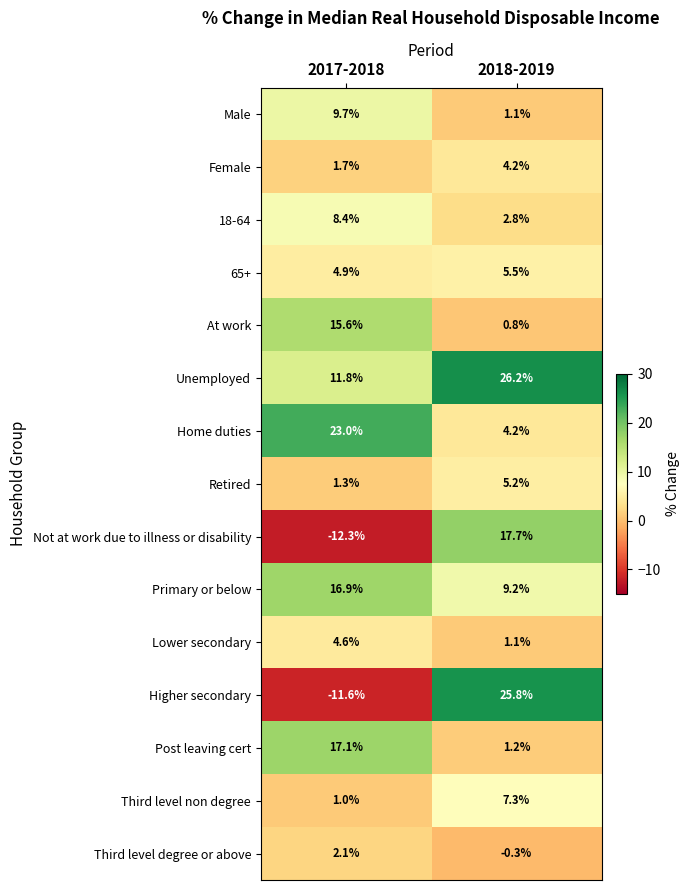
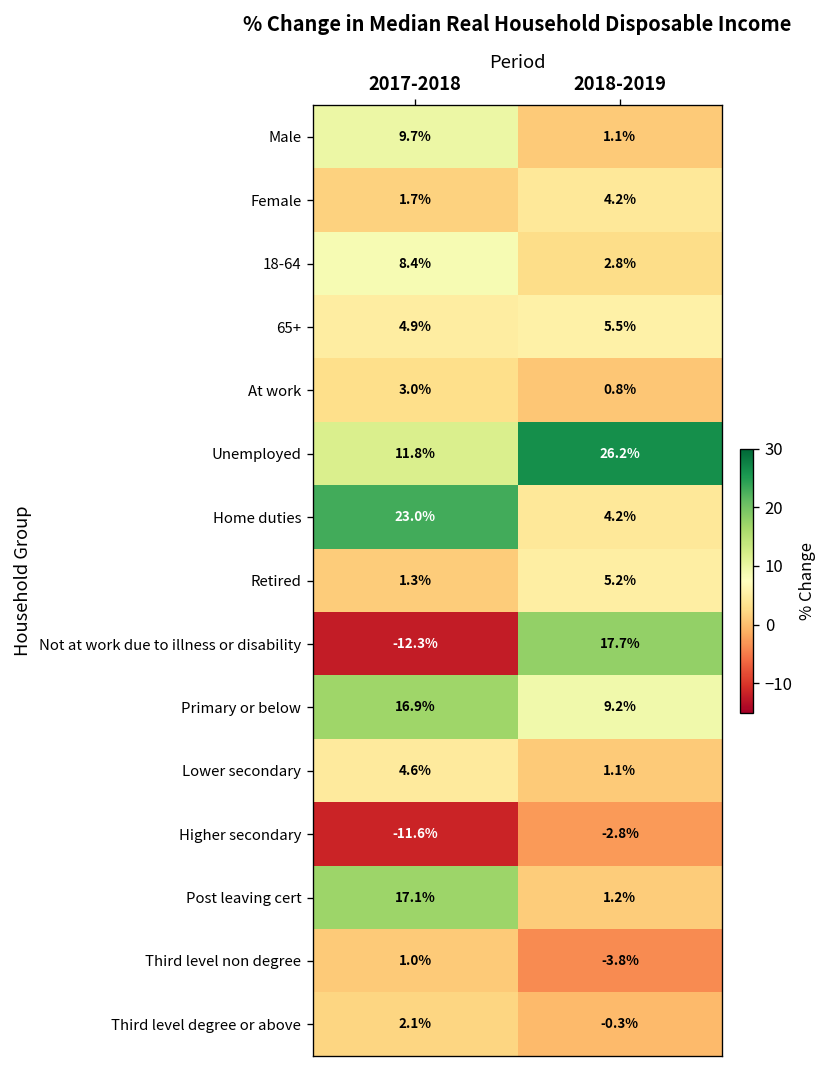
At work, 2017-2018: 15.6% -> 3.0%
Higher secondary, 2018-2019: 25.8% -> -2.8%
Third level non degree, 2018-2019: 7.3% -> -3.8%
